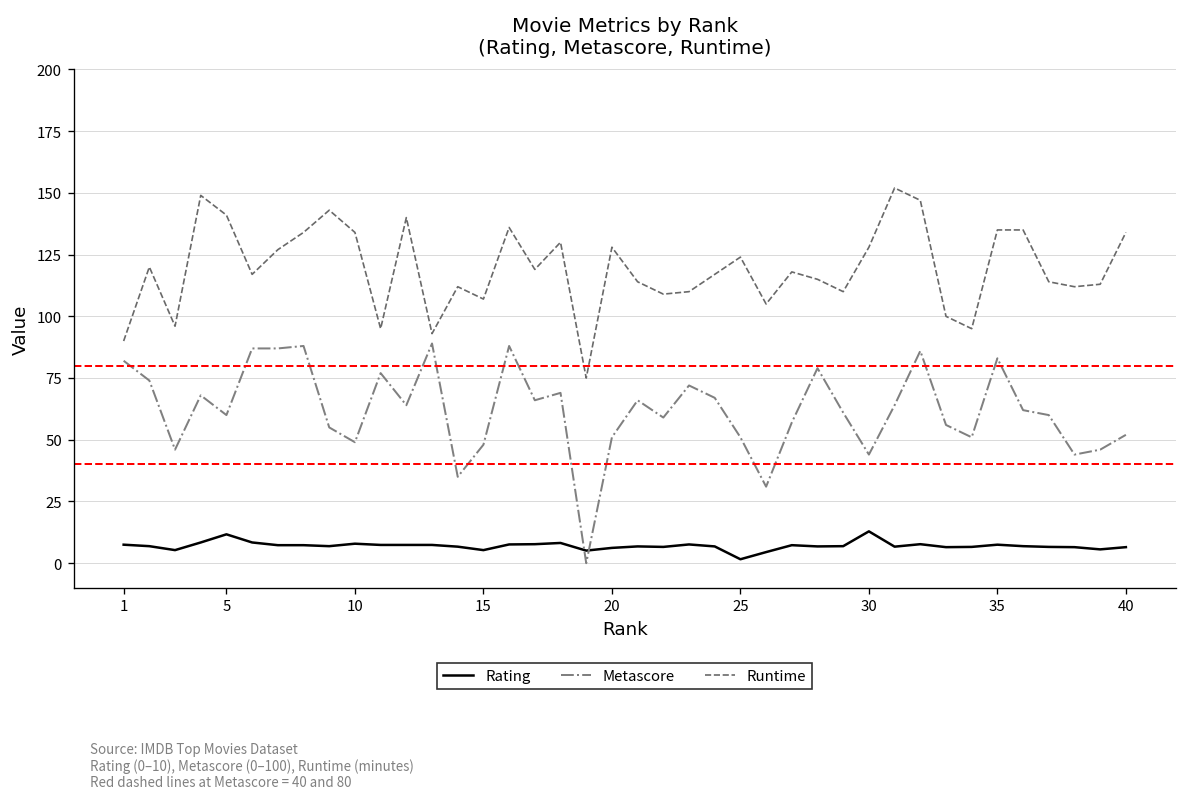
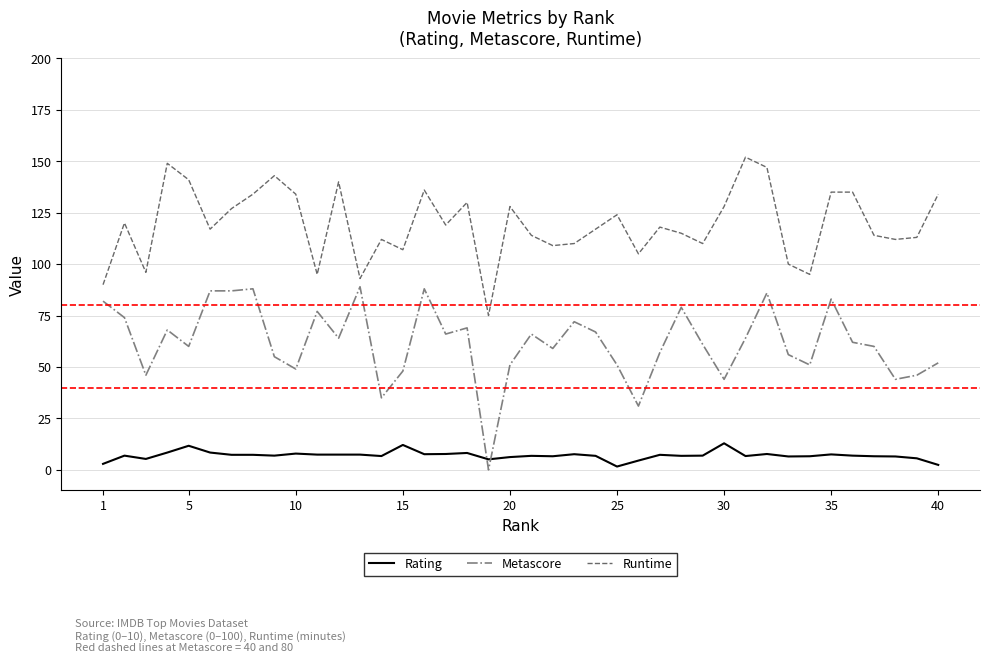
Rating, 1: 8 -> 3
Rating, 15: 5 -> 12
Rating, 40: 7 -> 2
